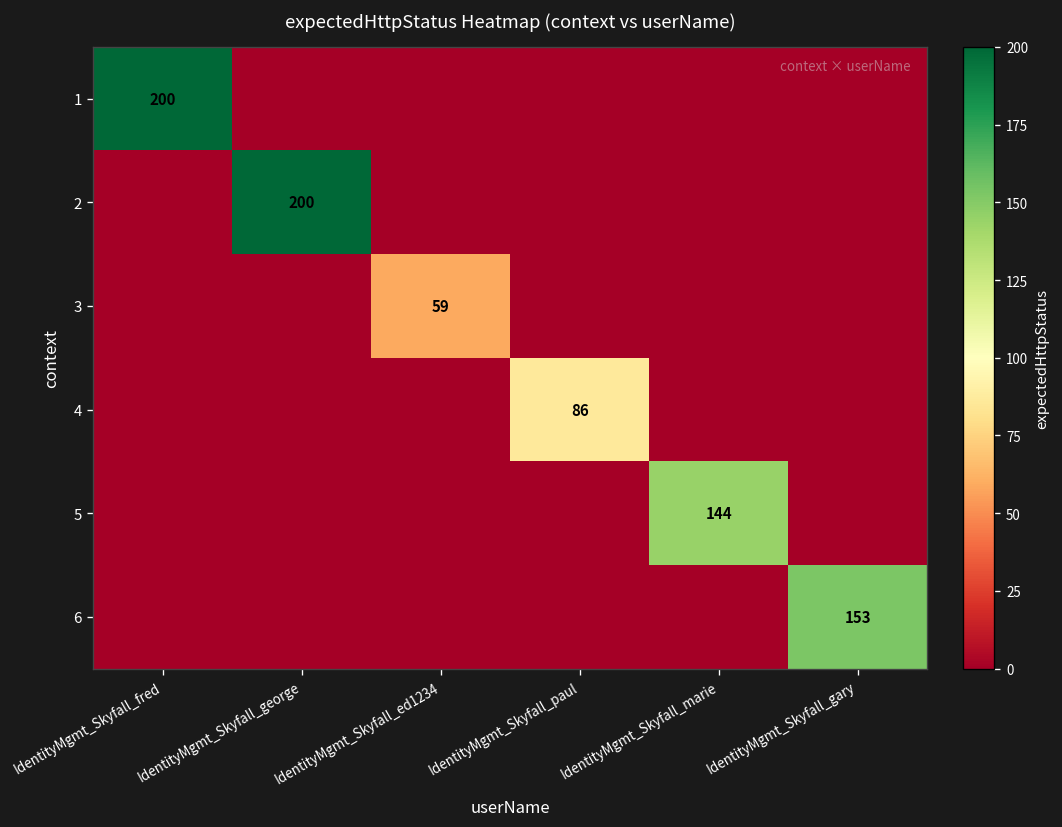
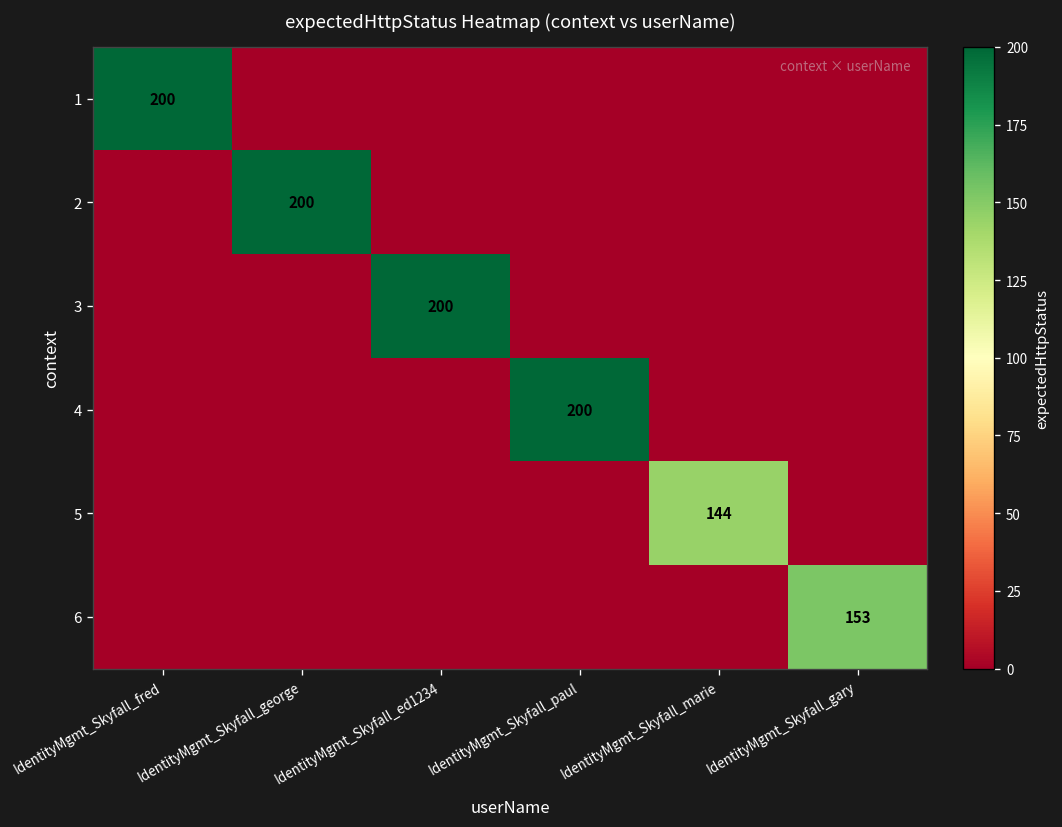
3, IdentityMgmt_Skyfall_ed1234: 59 -> 200
4, IdentityMgmt_Skyfall_paul: 86 -> 200
